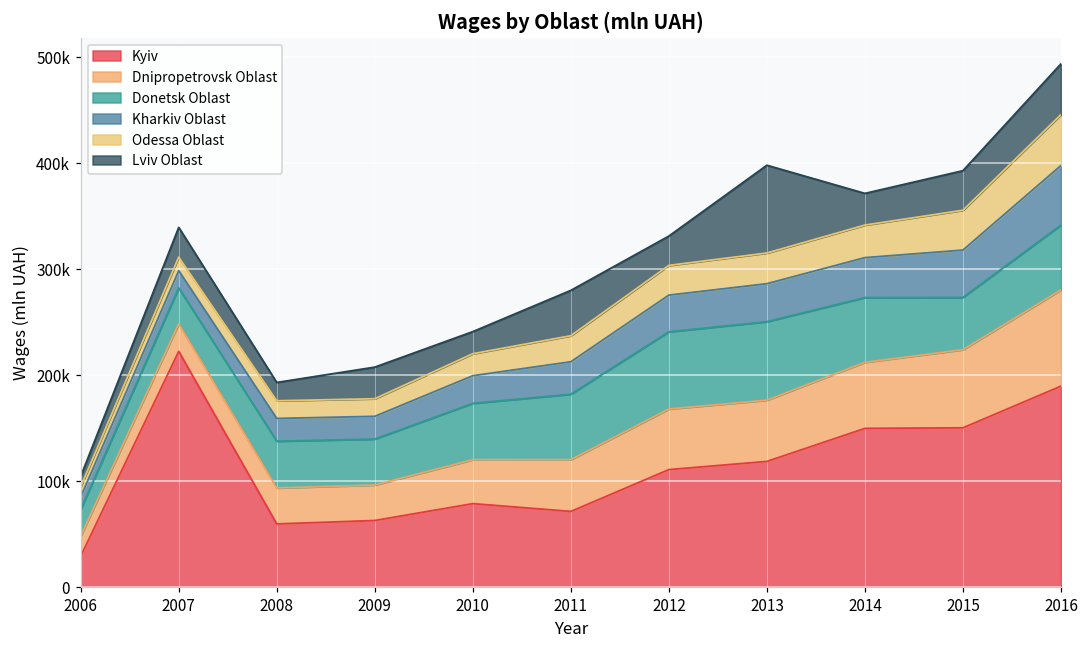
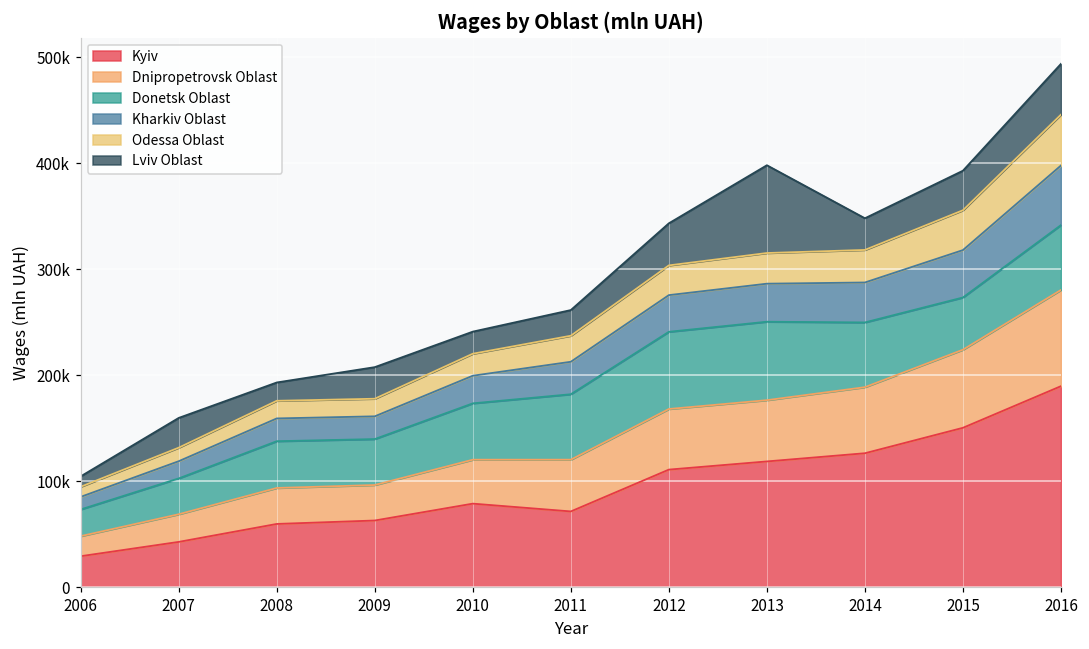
Kyiv, 2007: 220000 -> 40000
Lviv Oblast, 2011: 40000 -> 20000
Lviv Oblast, 2012: 30000 -> 40000
Kyiv, 2014: 150000 -> 130000
